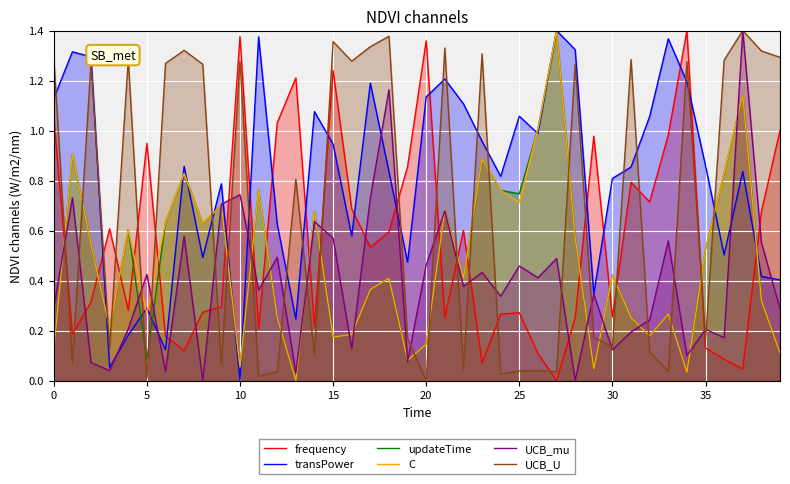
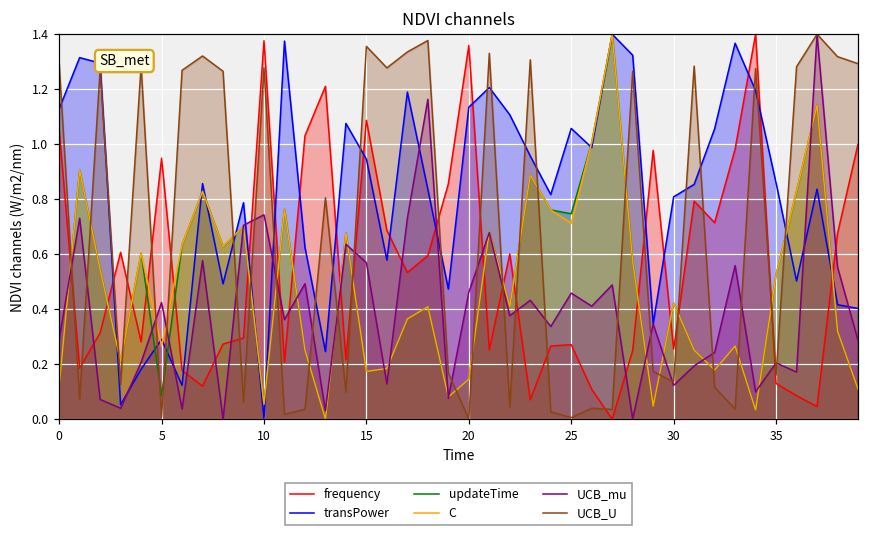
frequency, 15: 1.24 -> 1.09
UCB_U, 25: 0.04 -> 0.01
